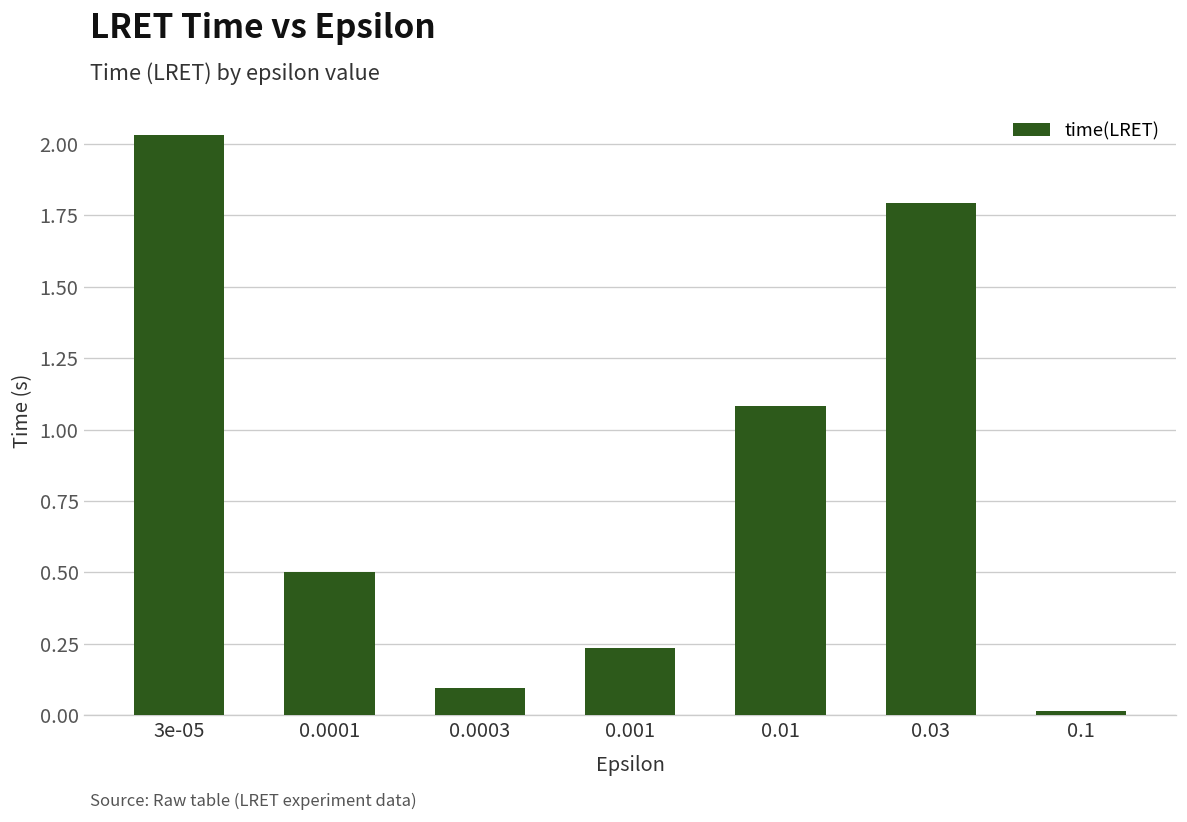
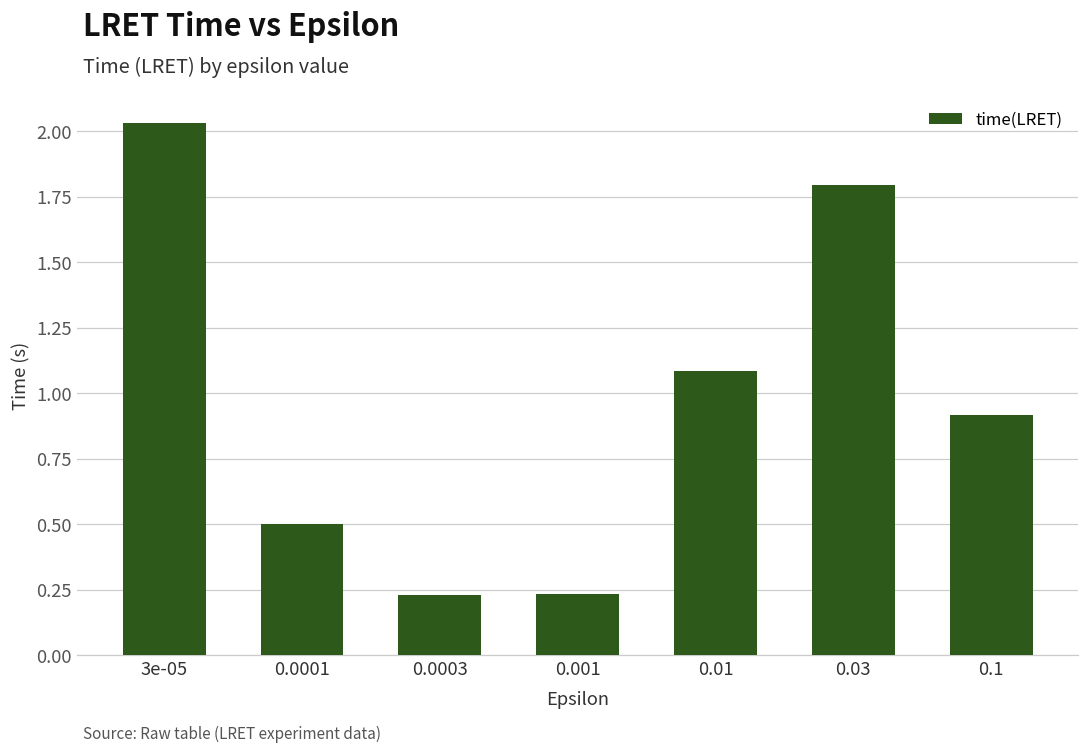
0.0003: 0.09 -> 0.23
0.1: 0.01 -> 0.92
